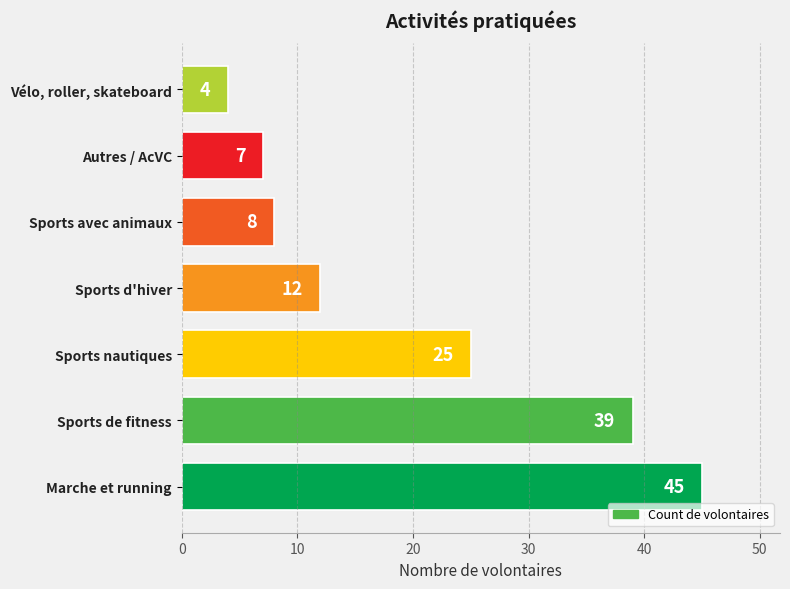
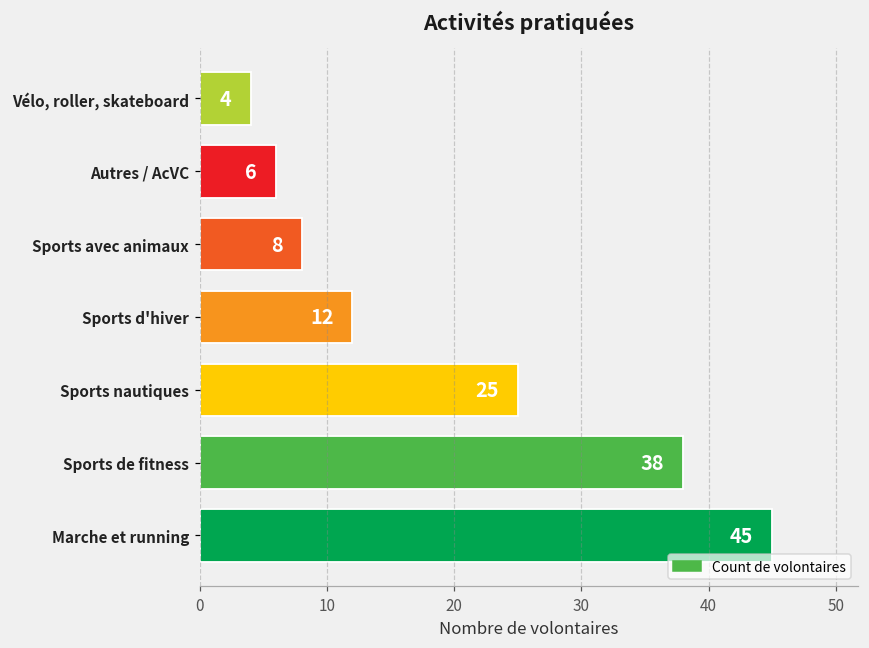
Autres / AcVC: 7 -> 6
Sports de fitness: 39 -> 38
